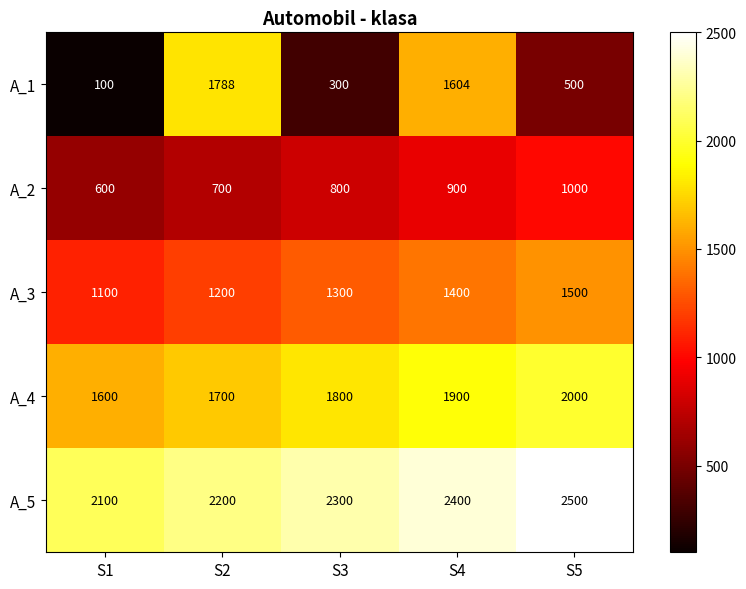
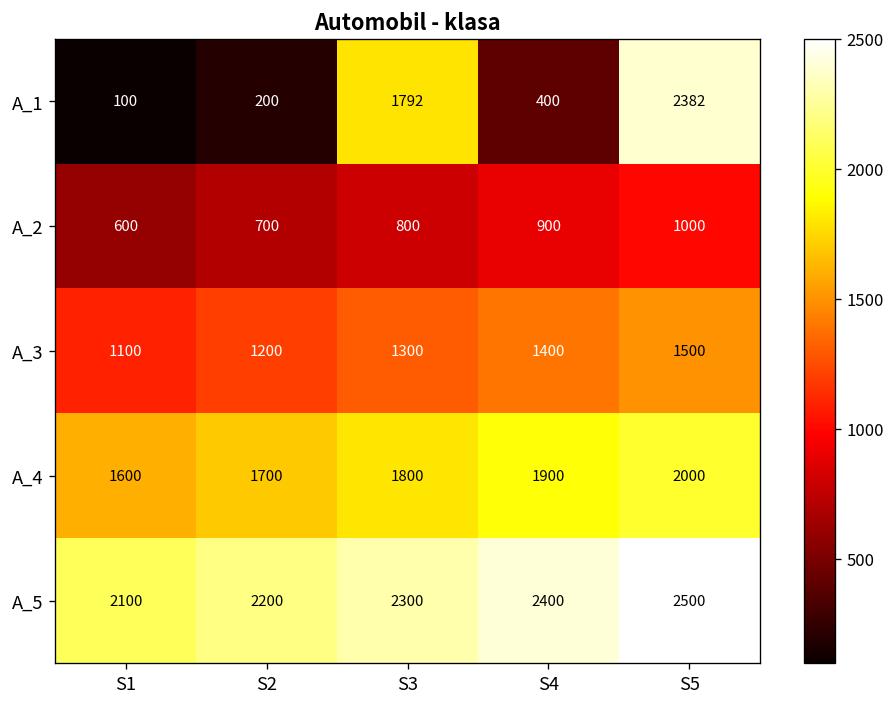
A_1, S2: 1788 -> 200
A_1, S3: 300 -> 1792
A_1, S4: 1604 -> 400
A_1, S5: 500 -> 2382
